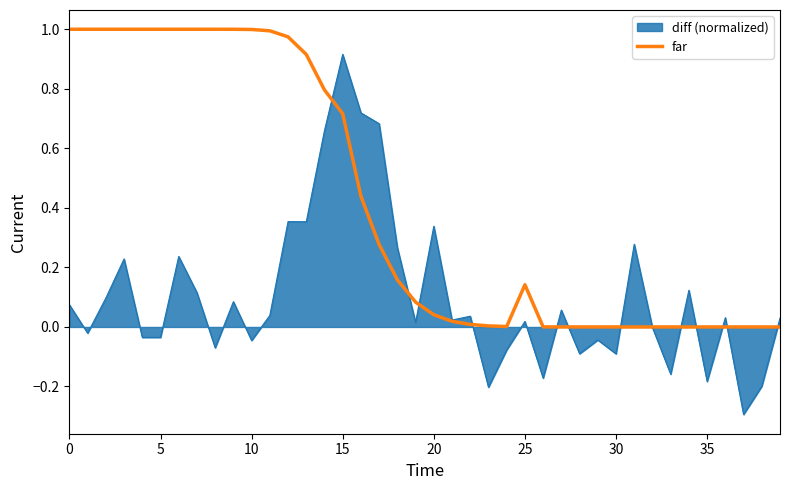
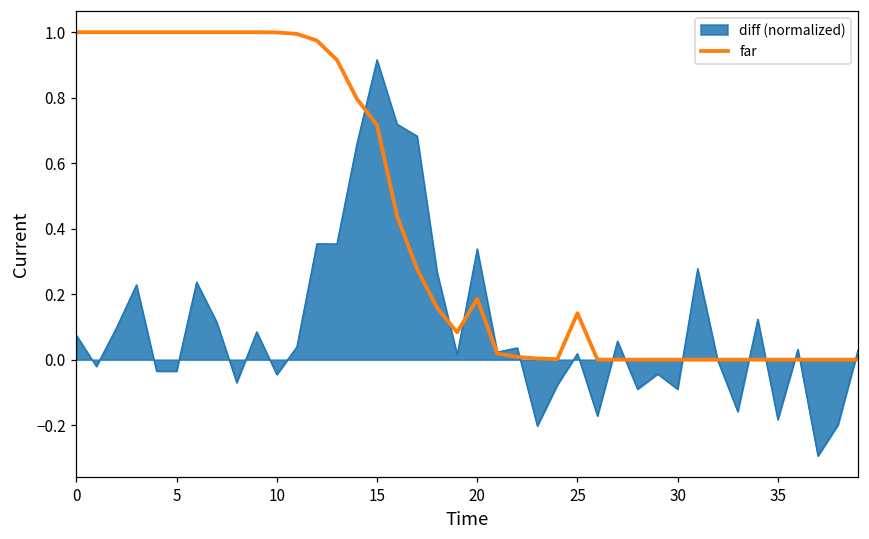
far, 20: 0.04 -> 0.19
